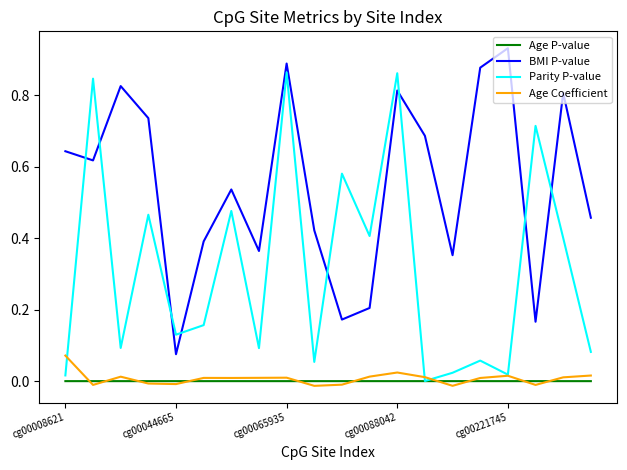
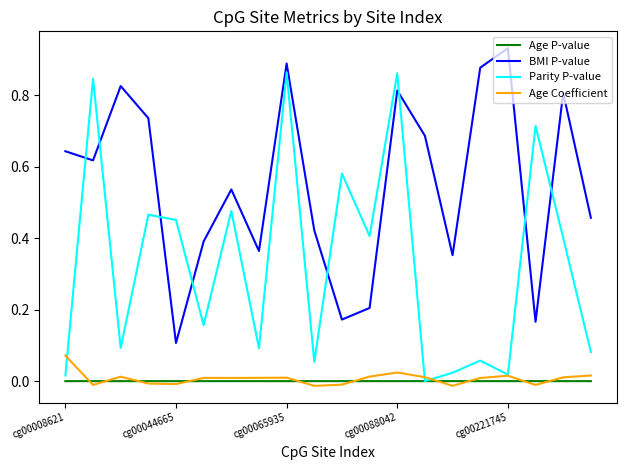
BMI P-value, cg00044665: 0.08 -> 0.11
Parity P-value, cg00044665: 0.13 -> 0.45
